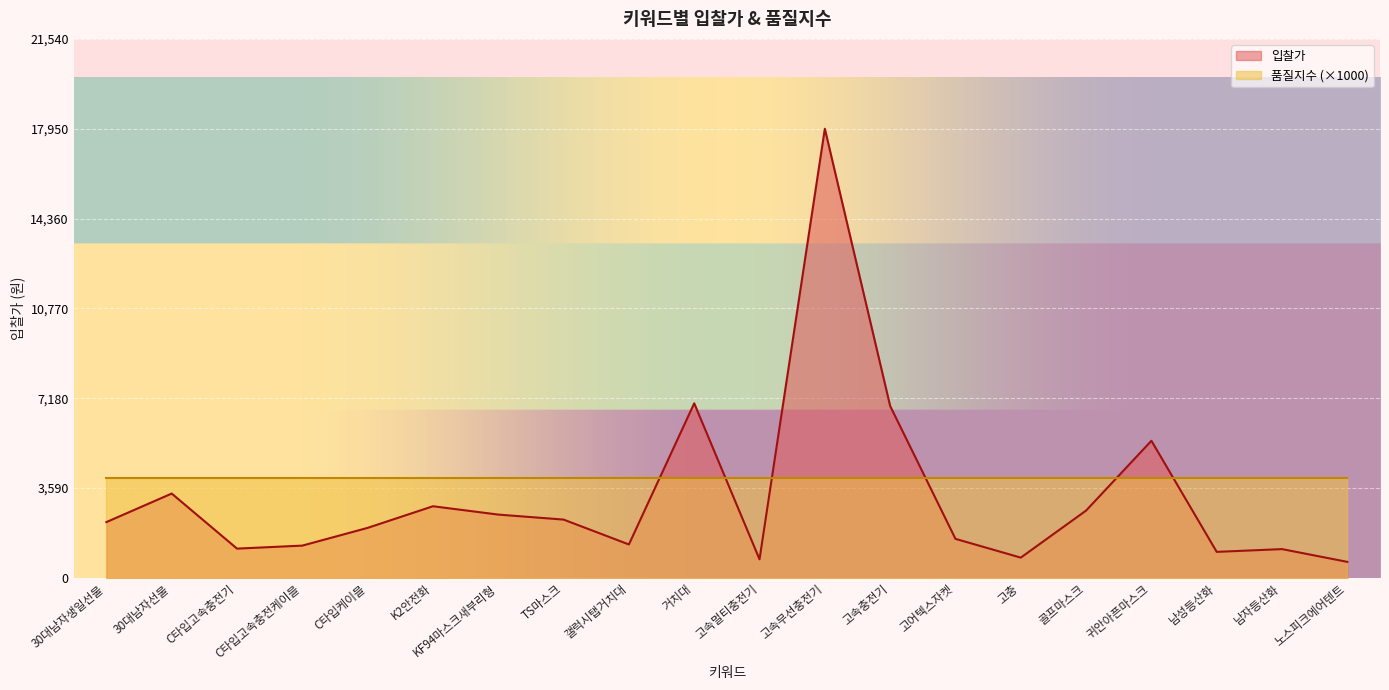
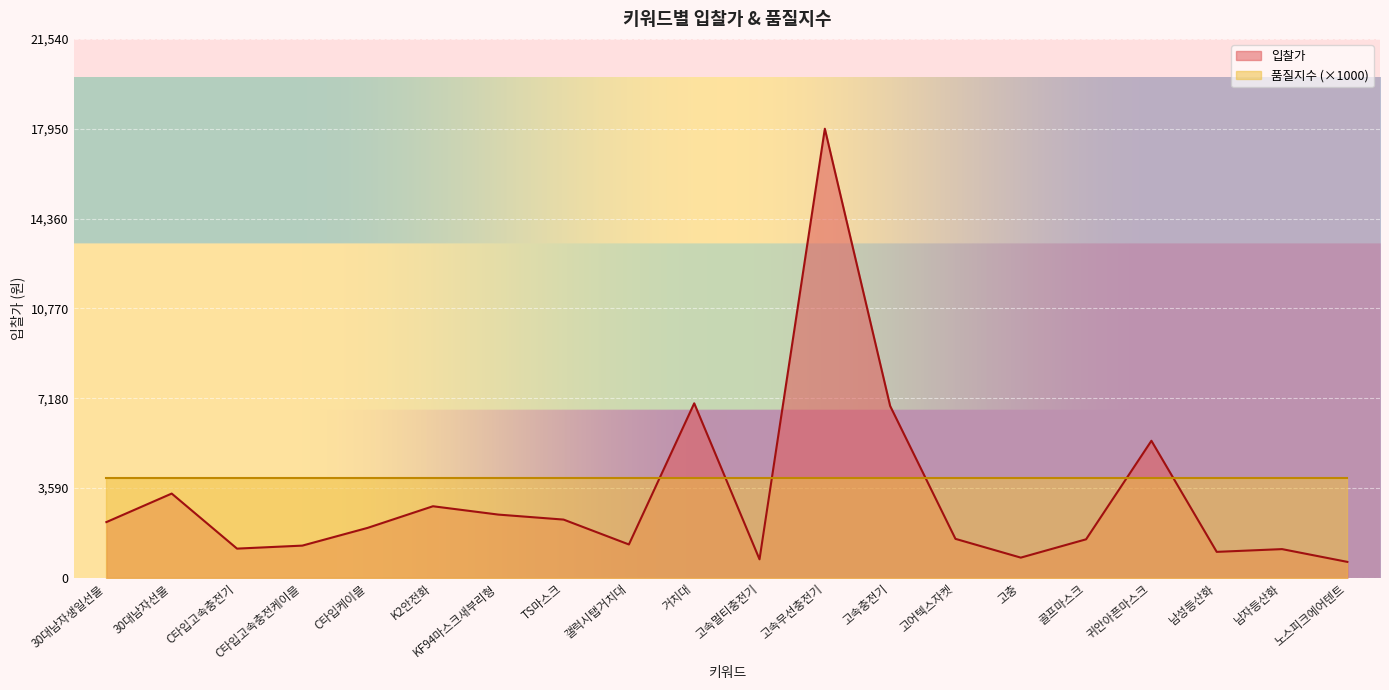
입찰가, 골프마스크: 2,700 -> 1,500
